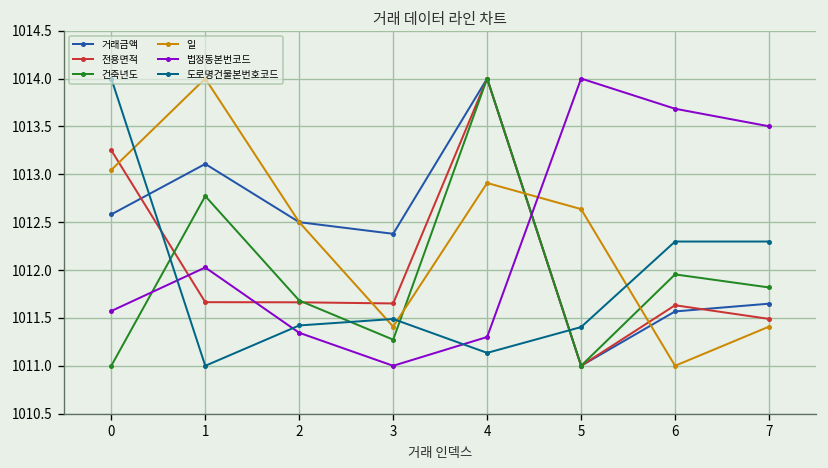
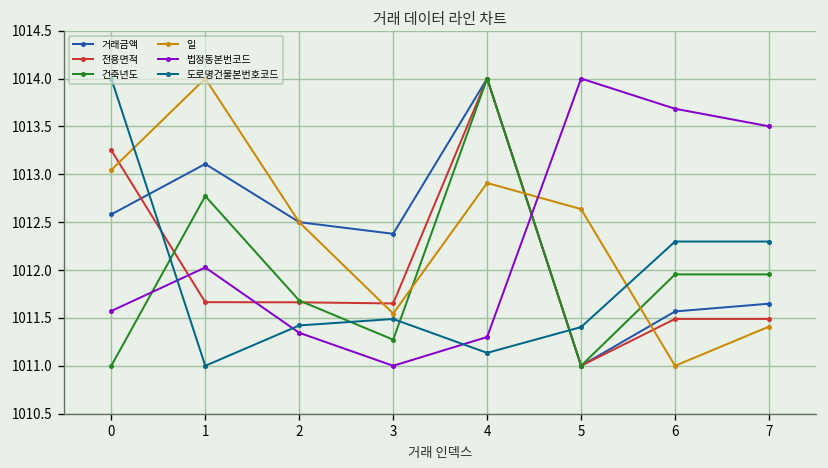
일, 3: 1011.4 -> 1011.5
전용면적, 6: 1011.6 -> 1011.5
건축년도, 7: 1011.8 -> 1012.0
